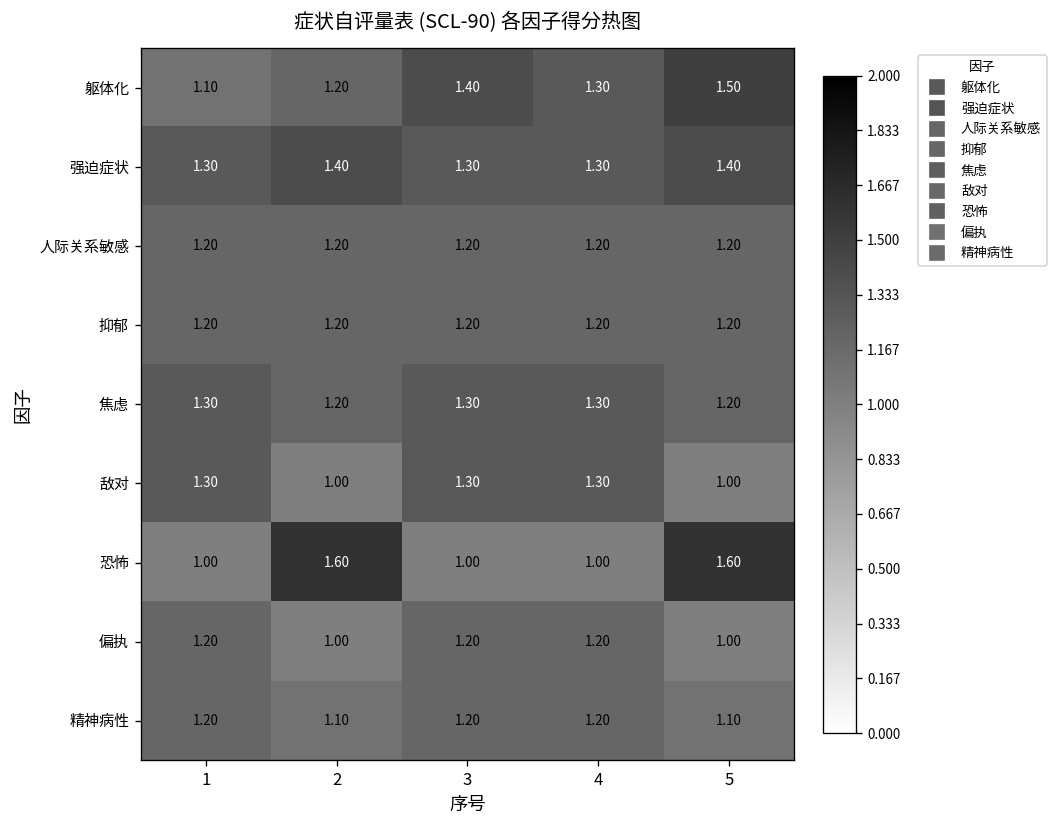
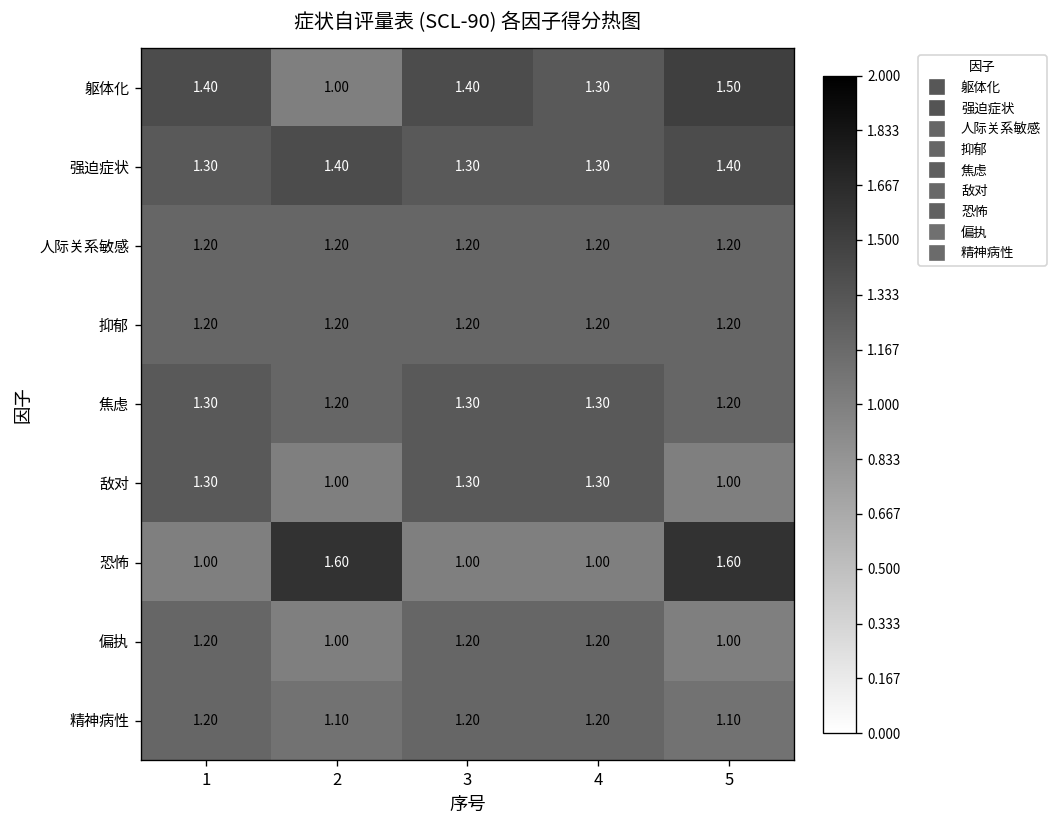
躯体化, 1: 1.10 -> 1.40
躯体化, 2: 1.20 -> 1.00
